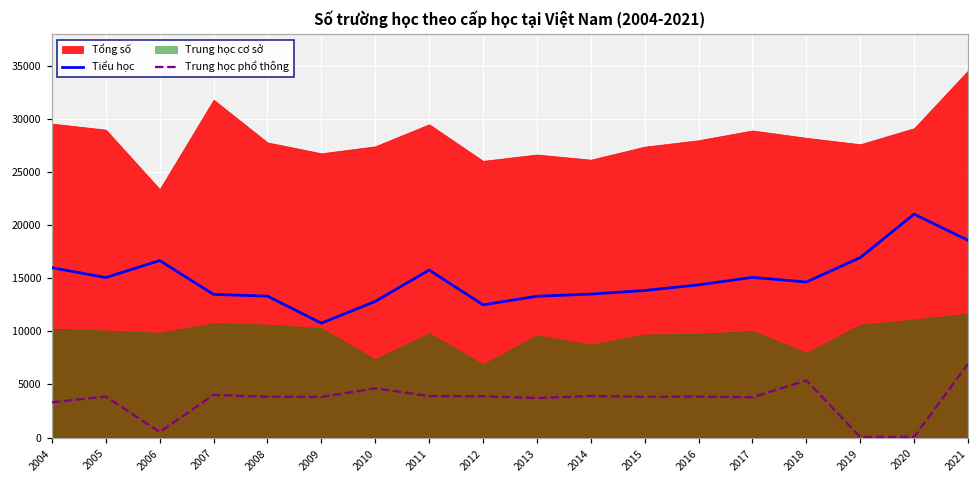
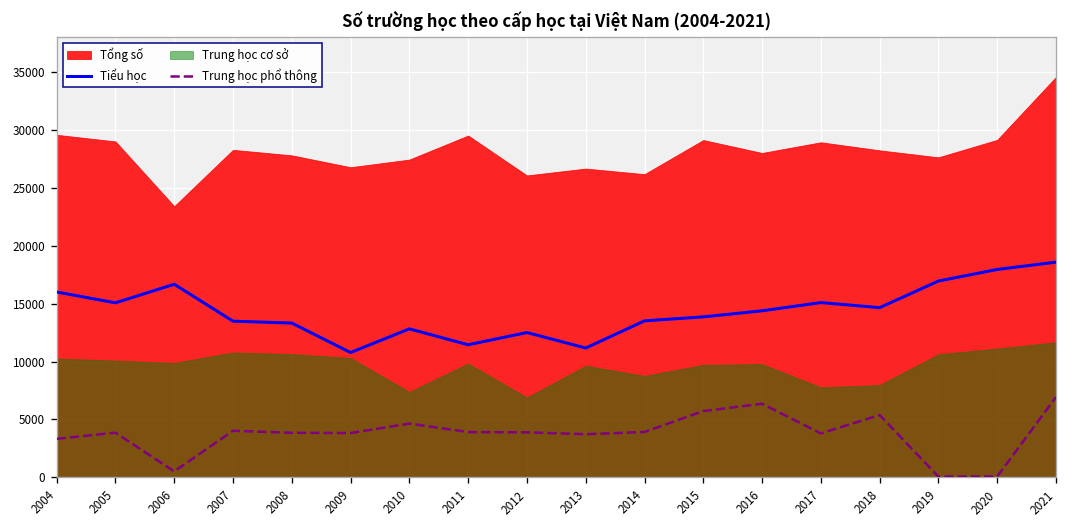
Tổng số, 2007: 32000 -> 28000
Tiểu học, 2011: 16000 -> 11000
Tiểu học, 2013: 13000 -> 11000
Tổng số, 2015: 27000 -> 29000
Trung học phổ thông, 2015: 4000 -> 6000
Trung học phổ thông, 2016: 4000 -> 6000
Trung học cơ sở, 2017: 10000 -> 8000
Tiểu học, 2020: 21000 -> 18000
